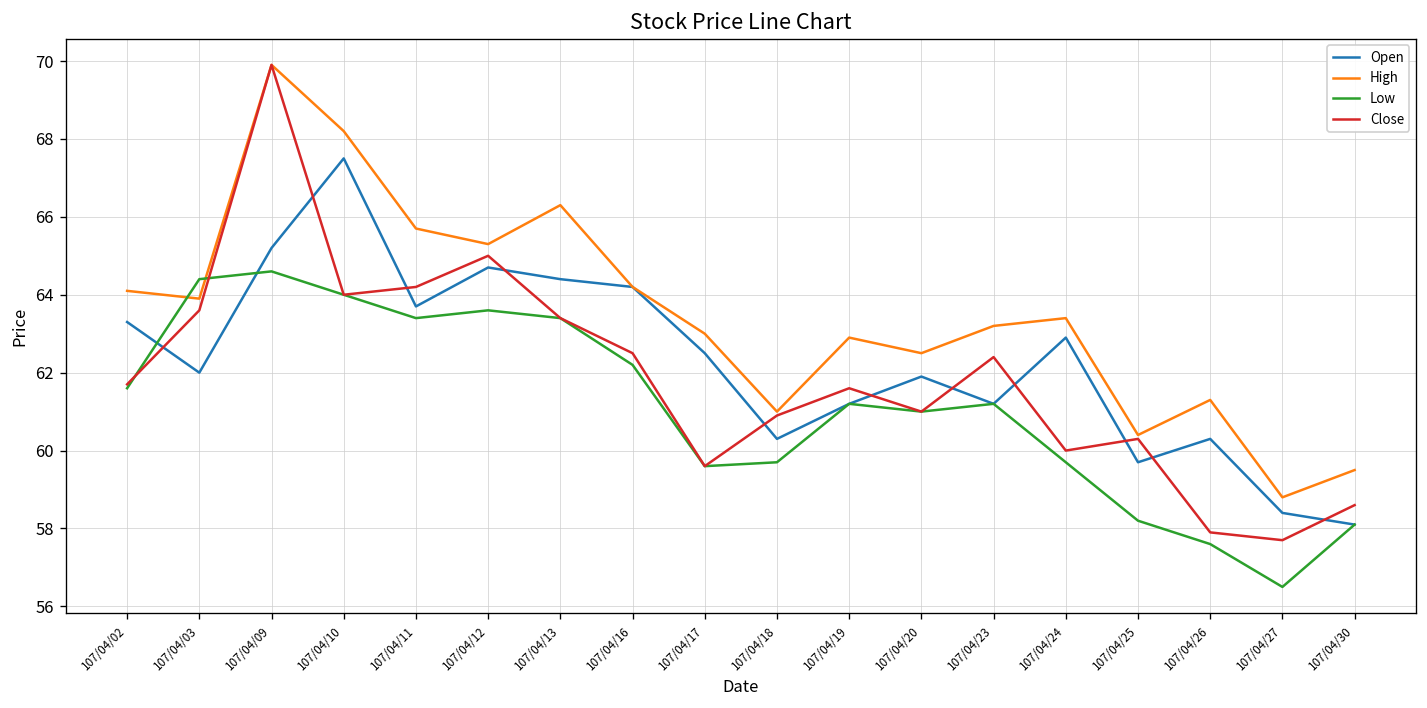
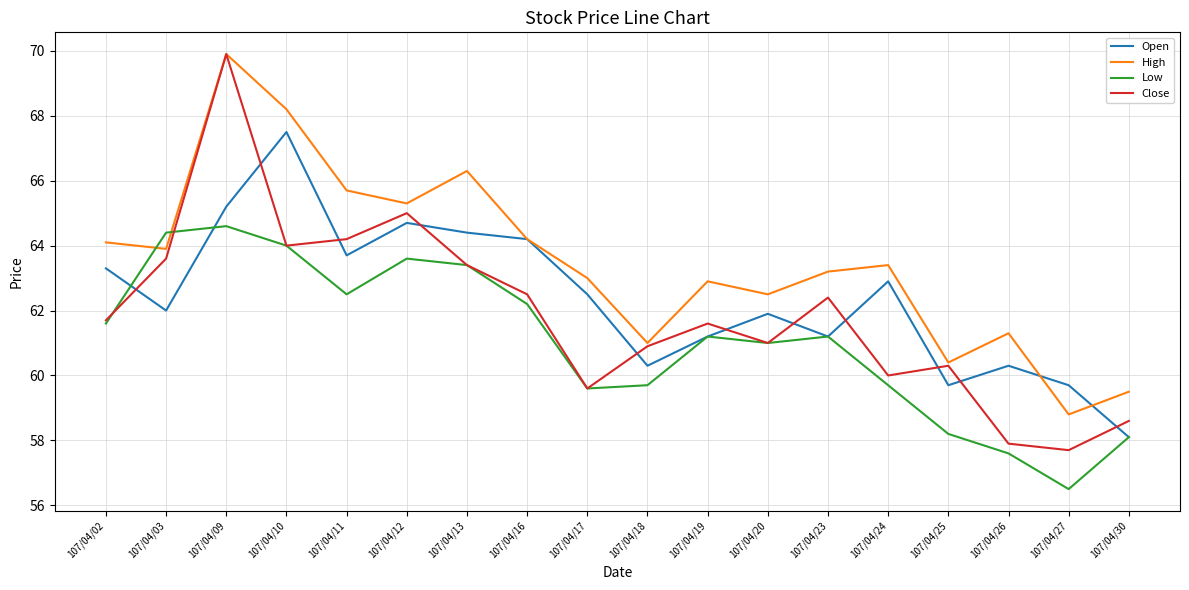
Low, 107/04/11: 63.4 -> 62.5
Open, 107/04/27: 58.4 -> 59.7
